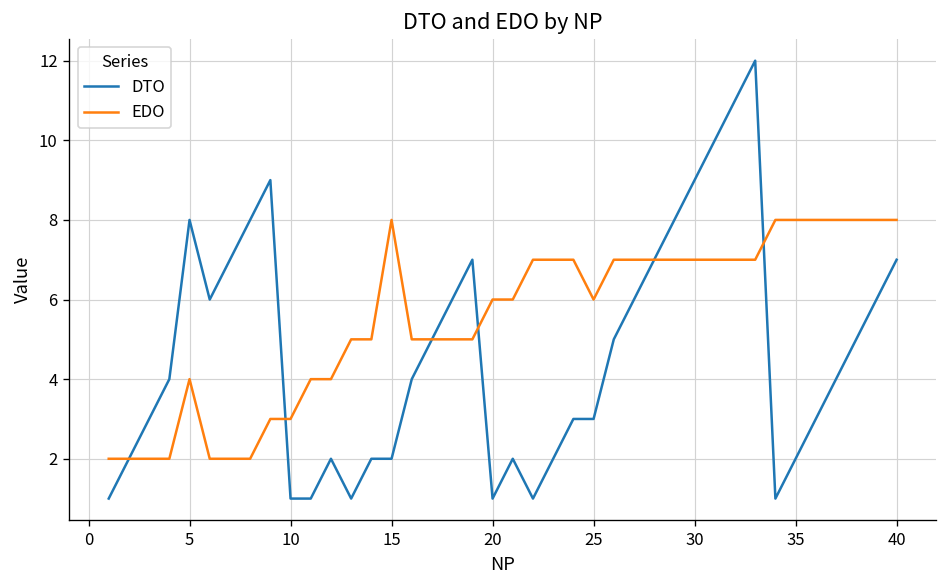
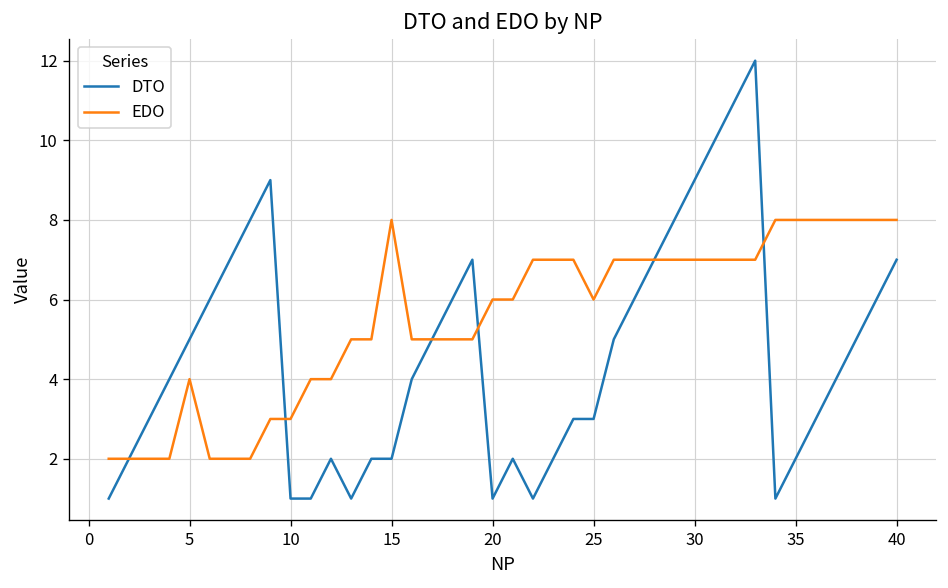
DTO, 5: 8 -> 5
